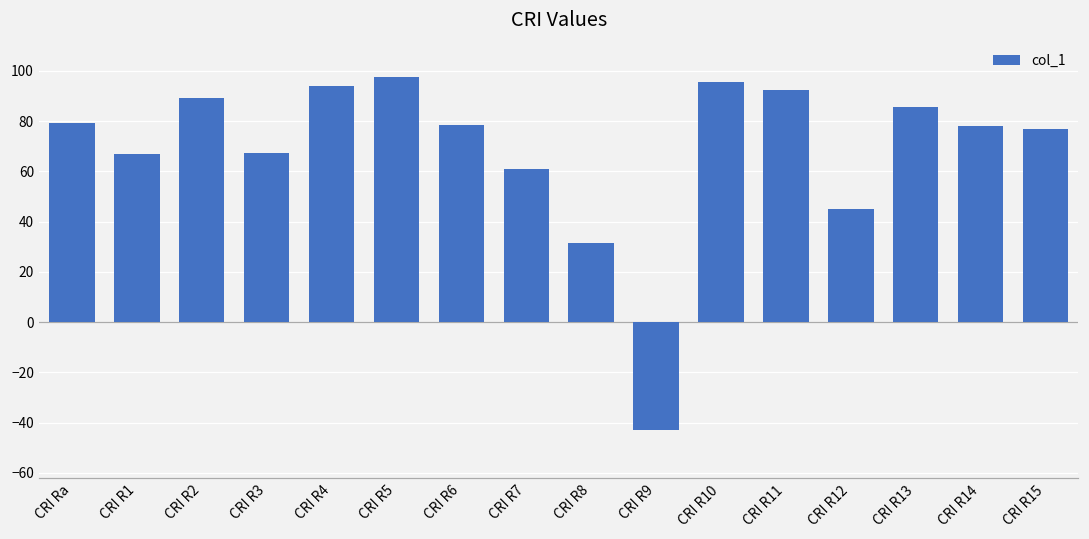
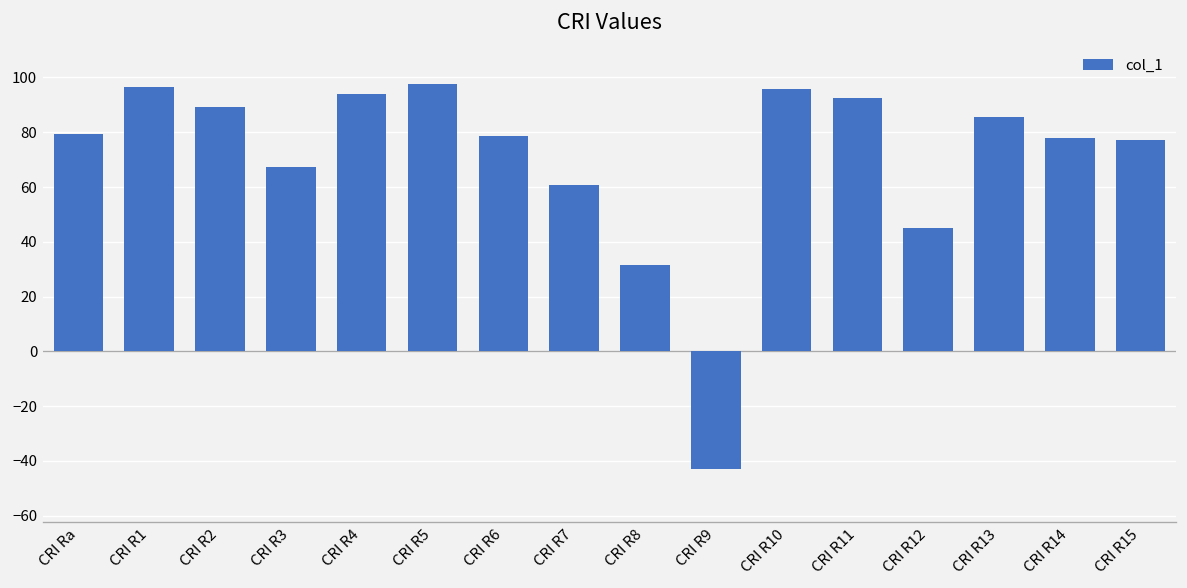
CRI R1: 67 -> 97
